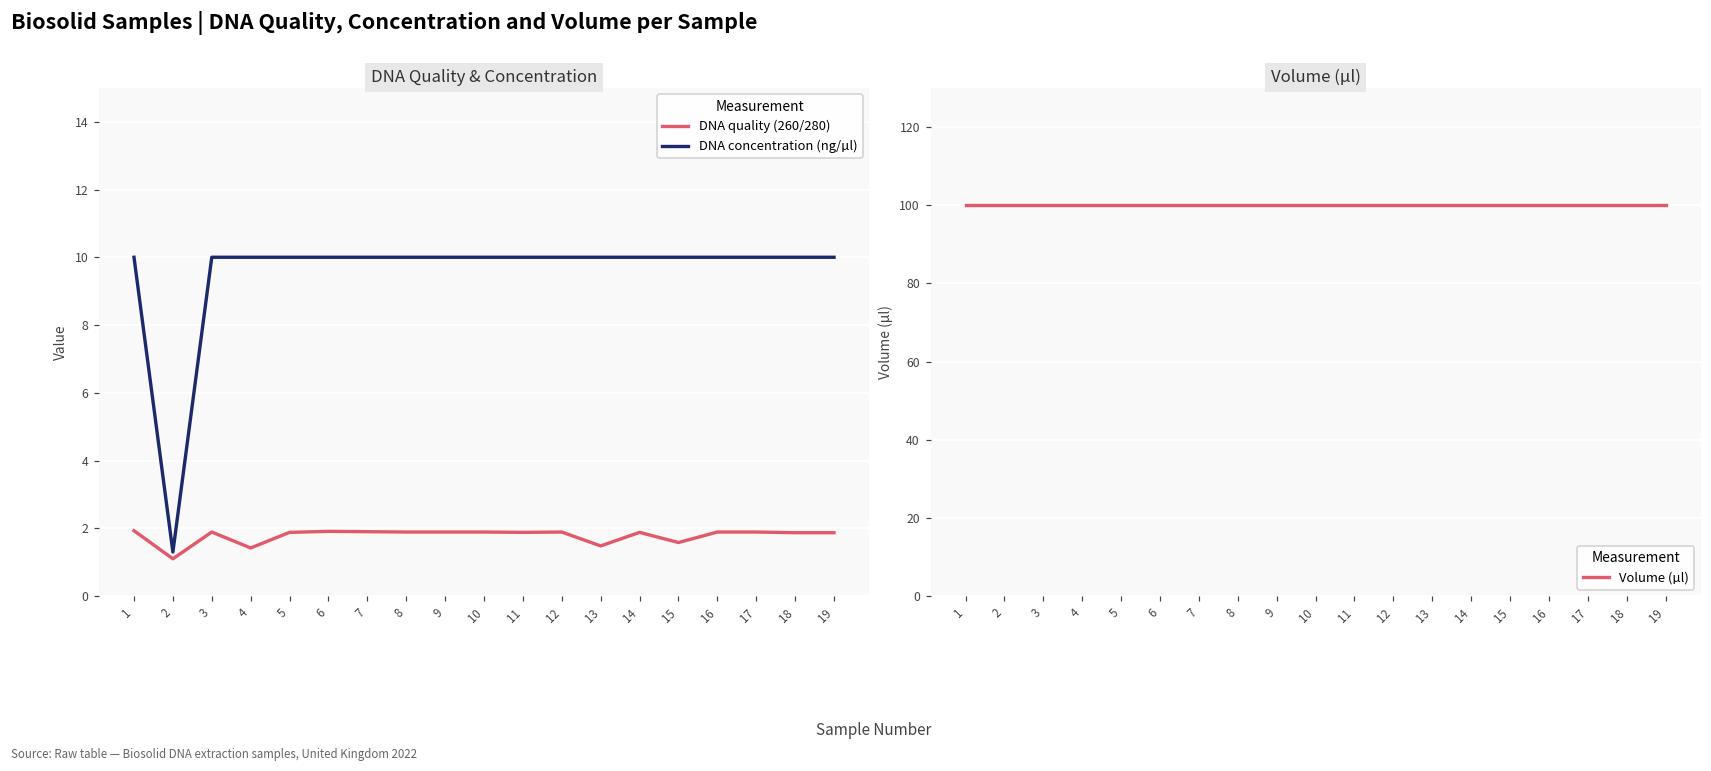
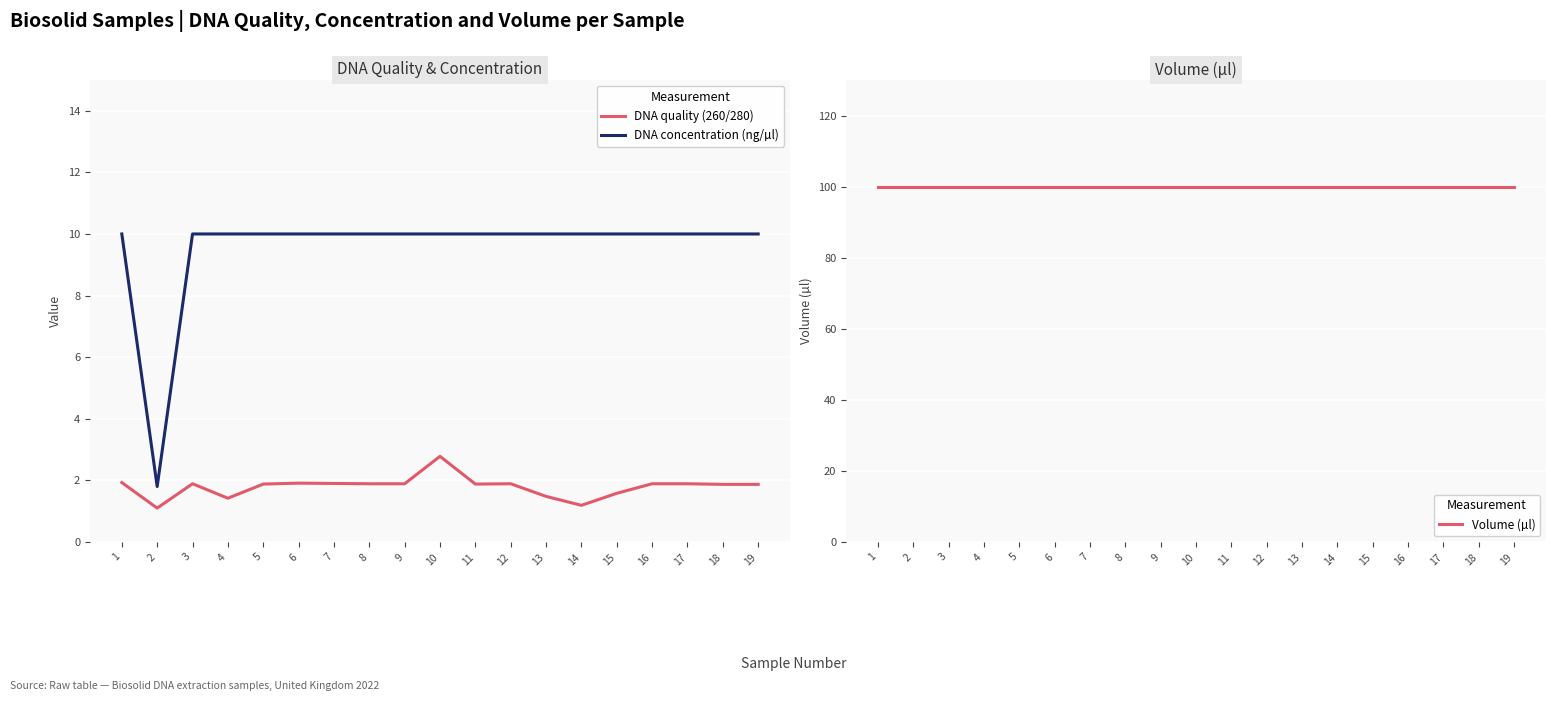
DNA Quality & Concentration, DNA concentration (ng/µl), 2: 1.3 -> 1.8
DNA Quality & Concentration, DNA quality (260/280), 10: 1.9 -> 2.8
DNA Quality & Concentration, DNA quality (260/280), 14: 1.9 -> 1.2
